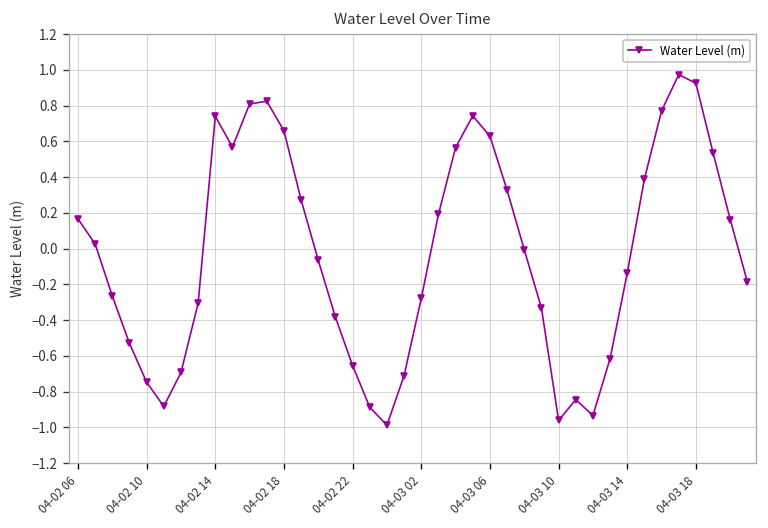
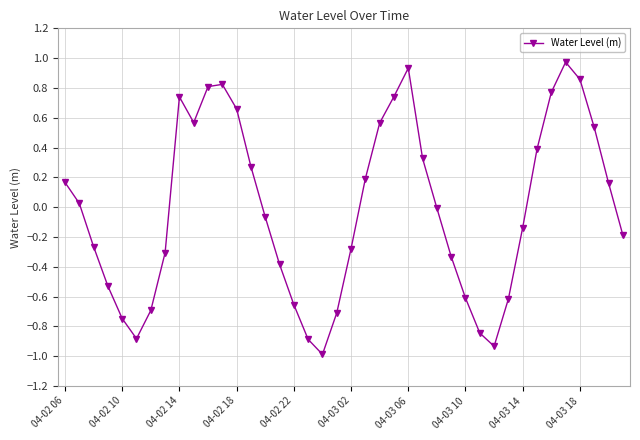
04-03 06: 0.63 -> 0.93
04-03 10: -0.96 -> -0.61
04-03 18: 0.92 -> 0.86
